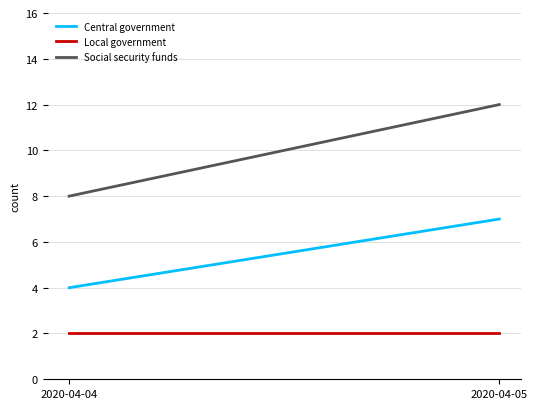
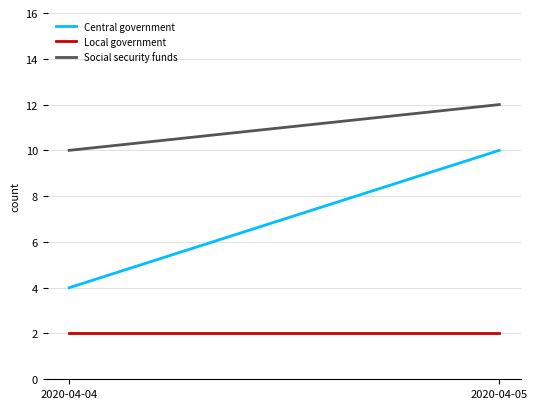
Social security funds, 2020-04-04: 8 -> 10
Central government, 2020-04-05: 7 -> 10
